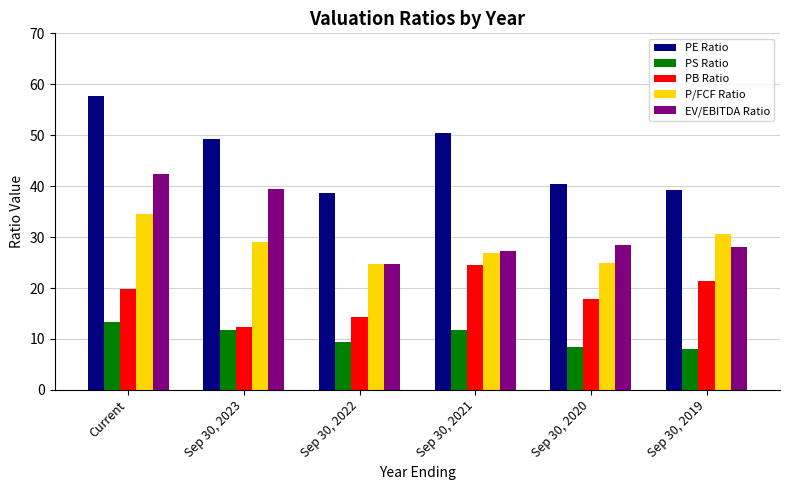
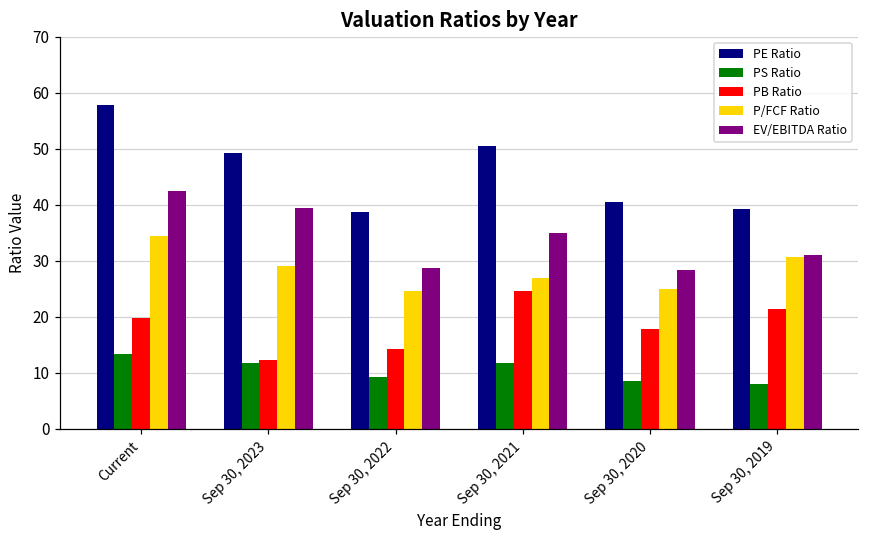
EV/EBITDA Ratio, Sep 30, 2022: 25 -> 29
EV/EBITDA Ratio, Sep 30, 2021: 27 -> 35
EV/EBITDA Ratio, Sep 30, 2019: 28 -> 31
